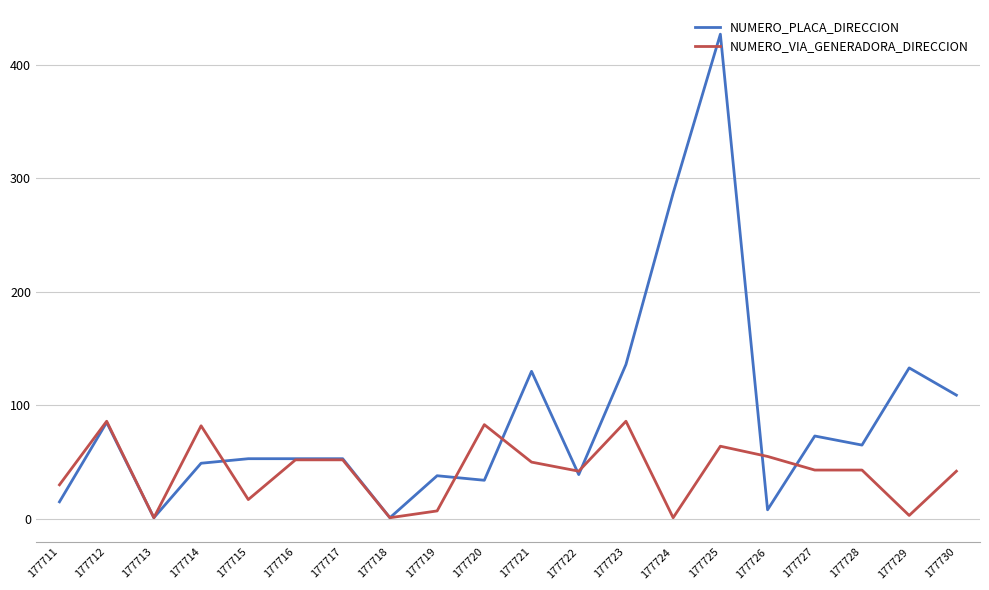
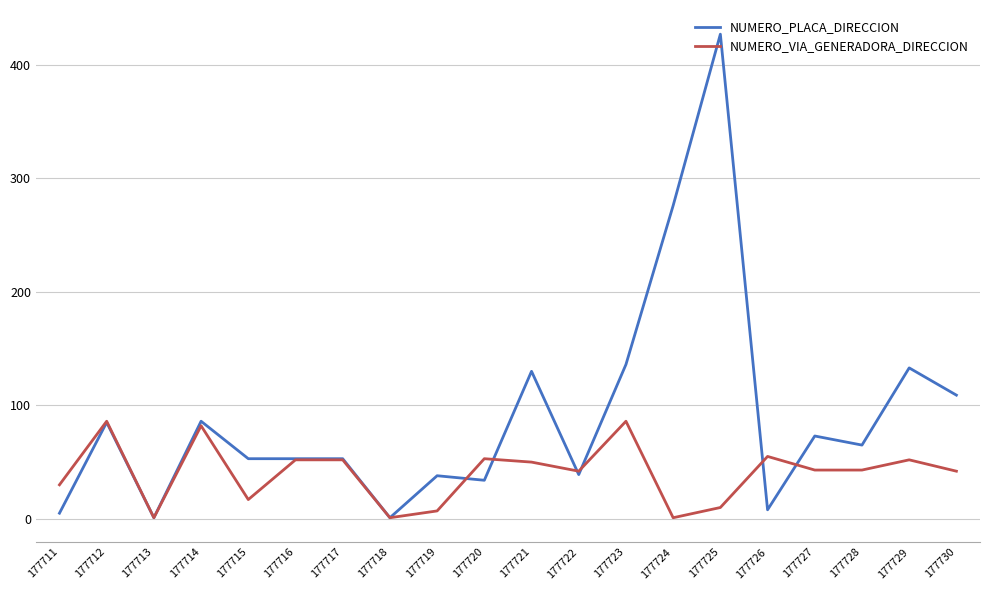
NUMERO_PLACA_DIRECCION, 177711: 15 -> 5
NUMERO_PLACA_DIRECCION, 177714: 49 -> 86
NUMERO_VIA_GENERADORA_DIRECCION, 177720: 83 -> 53
NUMERO_PLACA_DIRECCION, 177724: 287 -> 276
NUMERO_VIA_GENERADORA_DIRECCION, 177725: 64 -> 10
NUMERO_VIA_GENERADORA_DIRECCION, 177729: 3 -> 52
